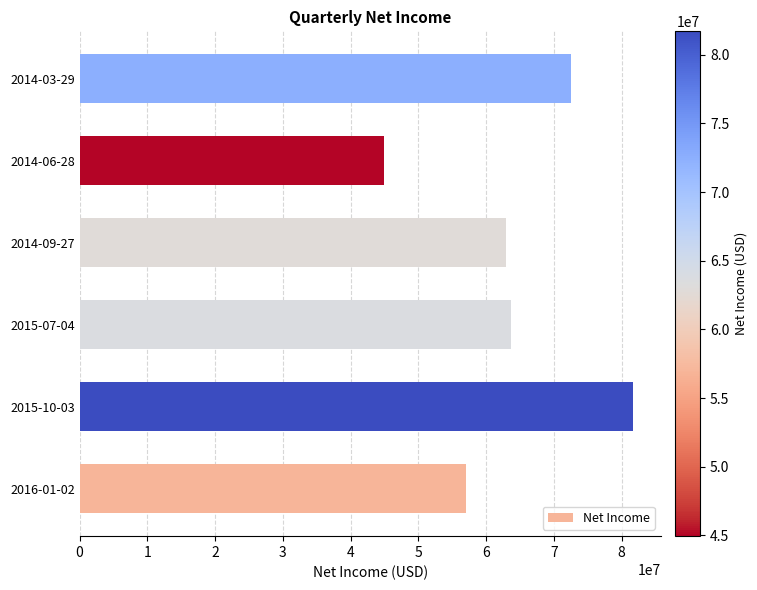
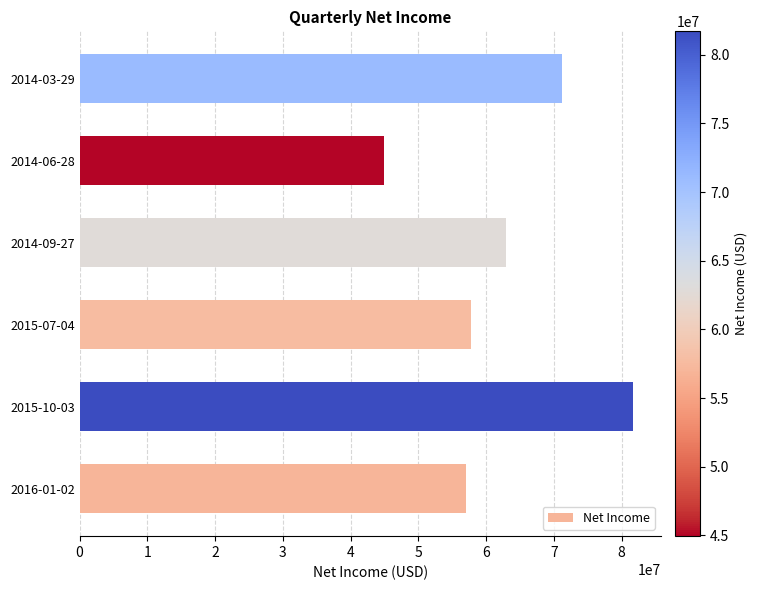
2014-03-29: 73000000 -> 71000000
2015-07-04: 64000000 -> 58000000
